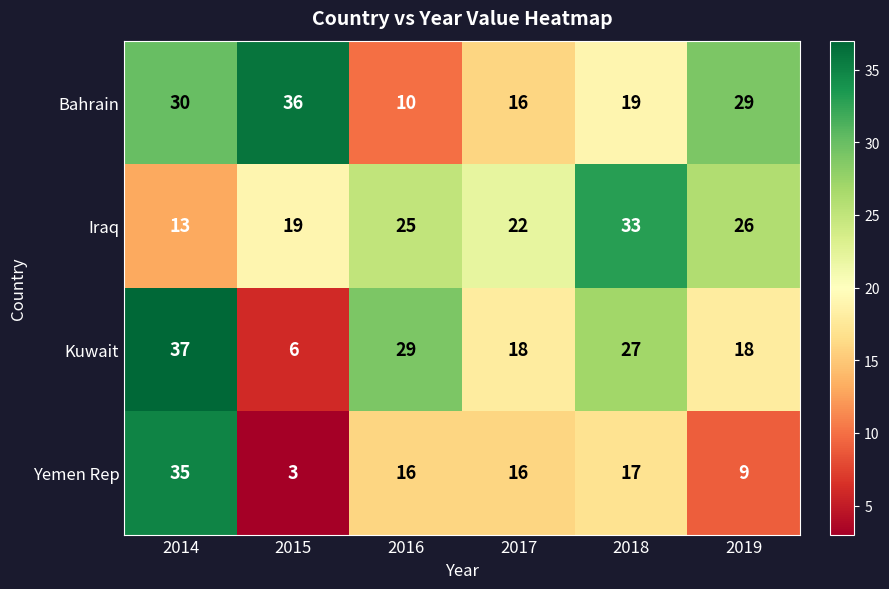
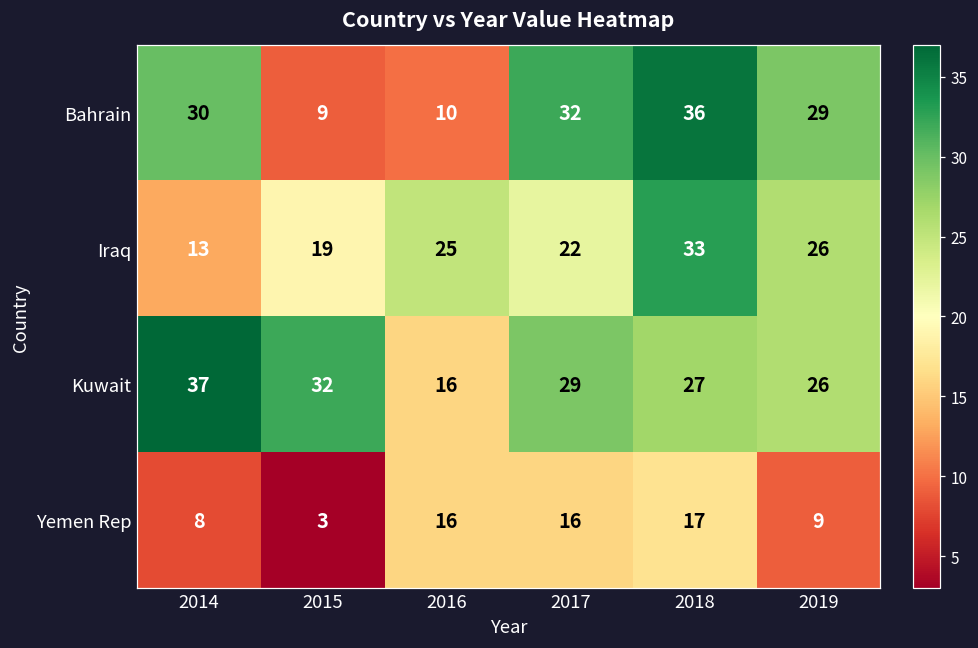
Bahrain, 2015: 36 -> 9
Bahrain, 2017: 16 -> 32
Bahrain, 2018: 19 -> 36
Kuwait, 2015: 6 -> 32
Kuwait, 2016: 29 -> 16
Kuwait, 2017: 18 -> 29
Kuwait, 2019: 18 -> 26
Yemen Rep, 2014: 35 -> 8
